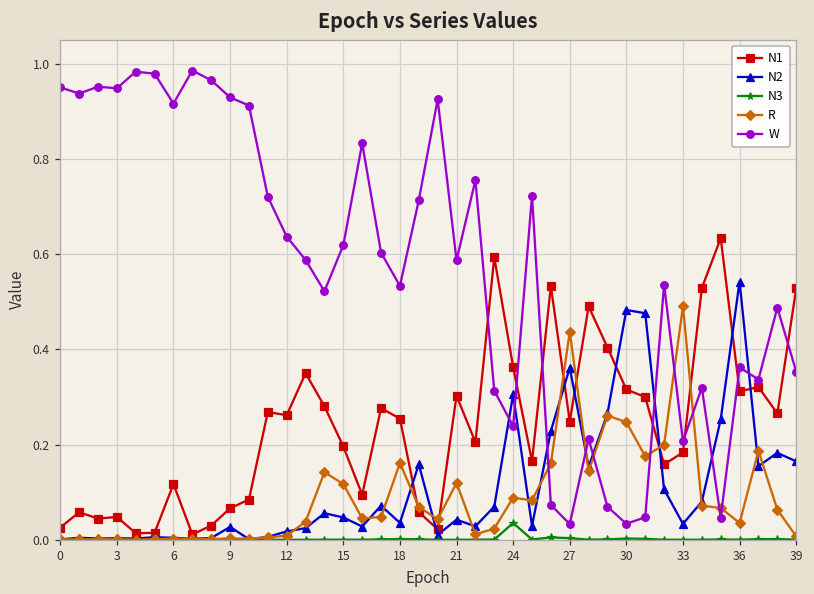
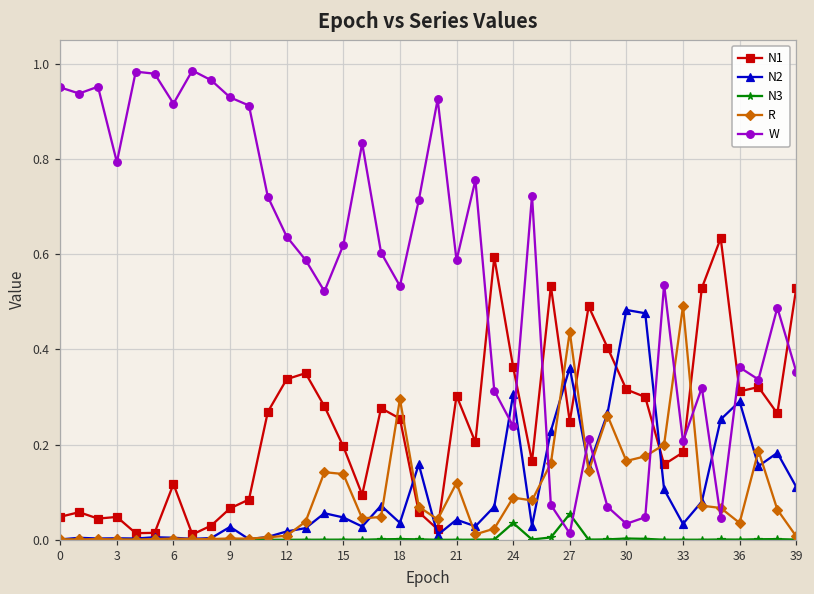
N1, 0: 0.03 -> 0.05
W, 3: 0.95 -> 0.79
N1, 12: 0.26 -> 0.34
R, 15: 0.12 -> 0.14
R, 18: 0.16 -> 0.30
N3, 27: 0.00 -> 0.05
W, 27: 0.03 -> 0.01
R, 30: 0.25 -> 0.17
N2, 36: 0.54 -> 0.29
N2, 39: 0.16 -> 0.11
